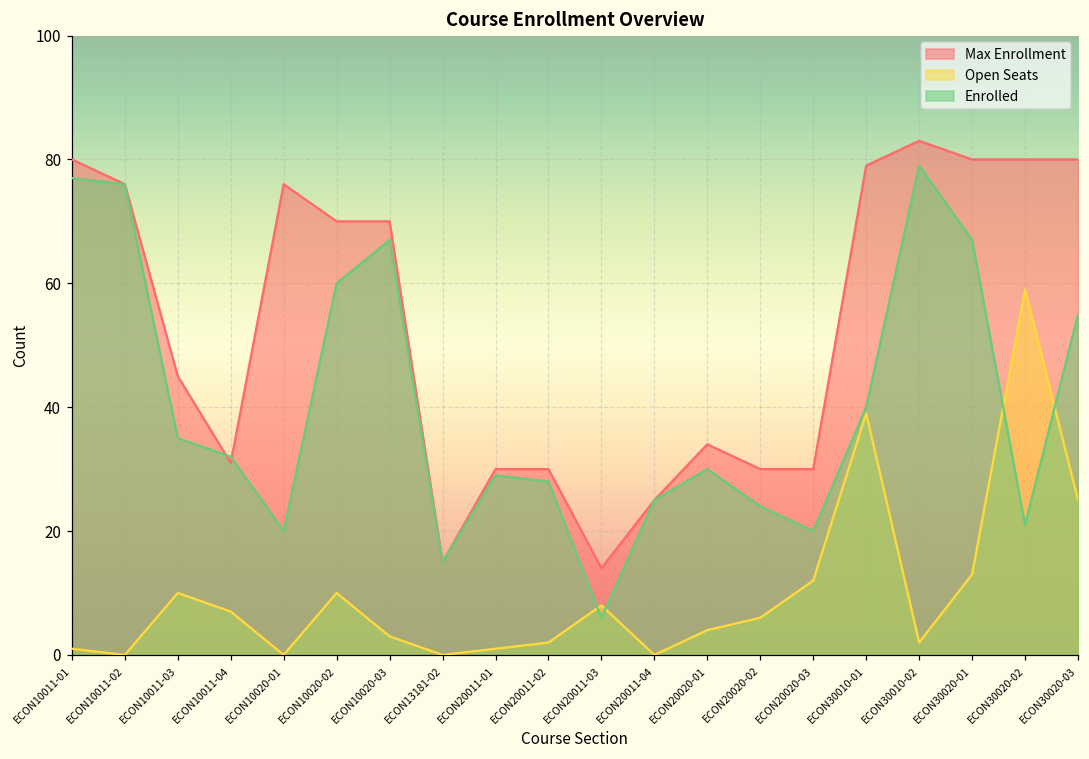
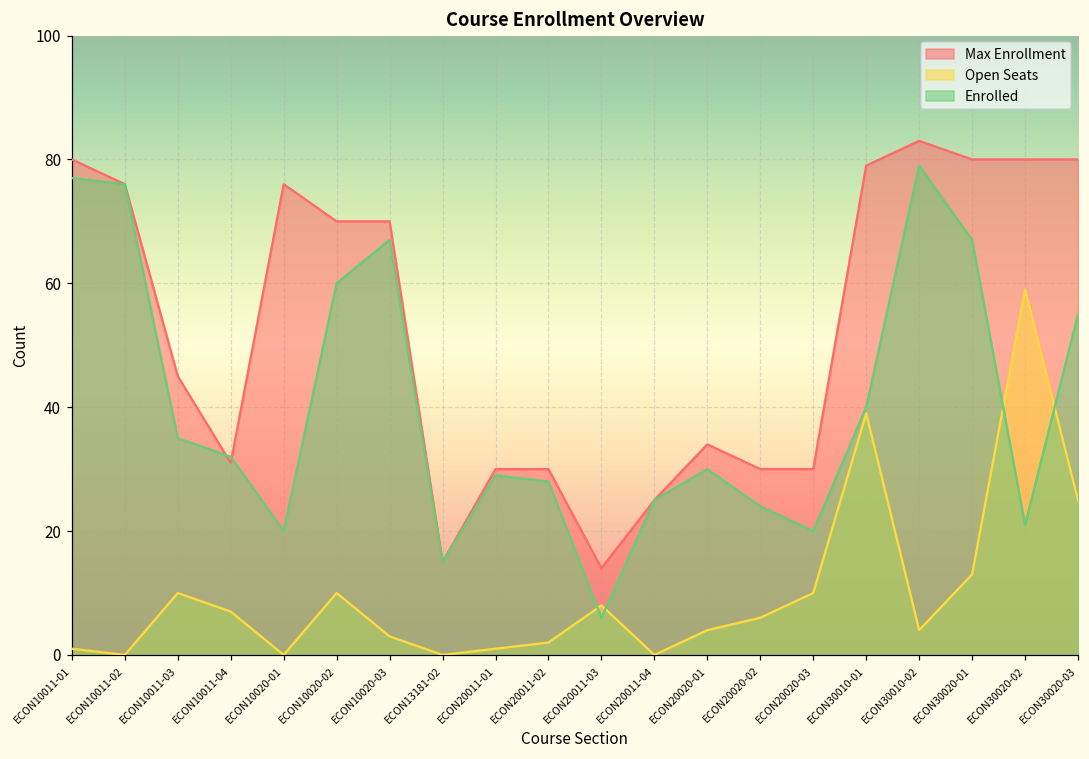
Open Seats, ECON20020-03: 12 -> 10
Open Seats, ECON30010-02: 2 -> 4
